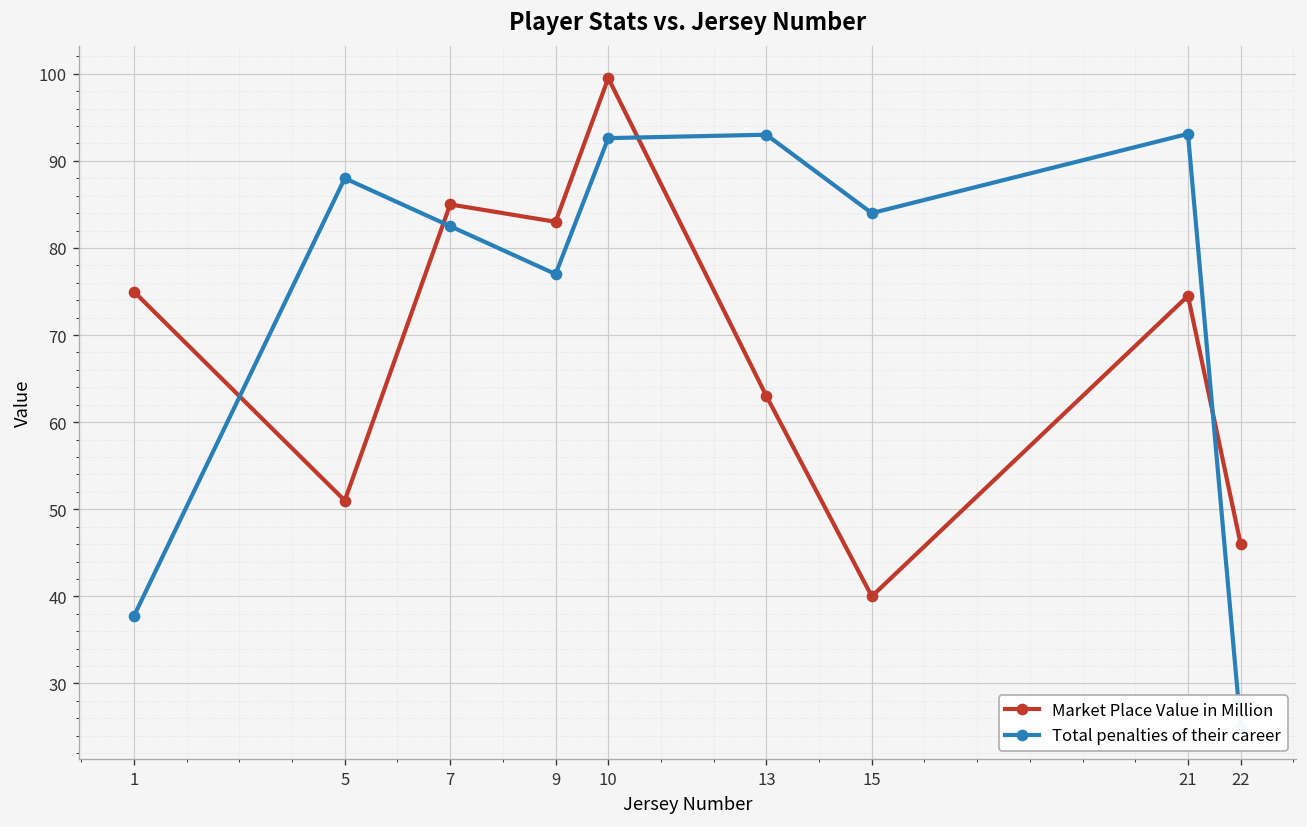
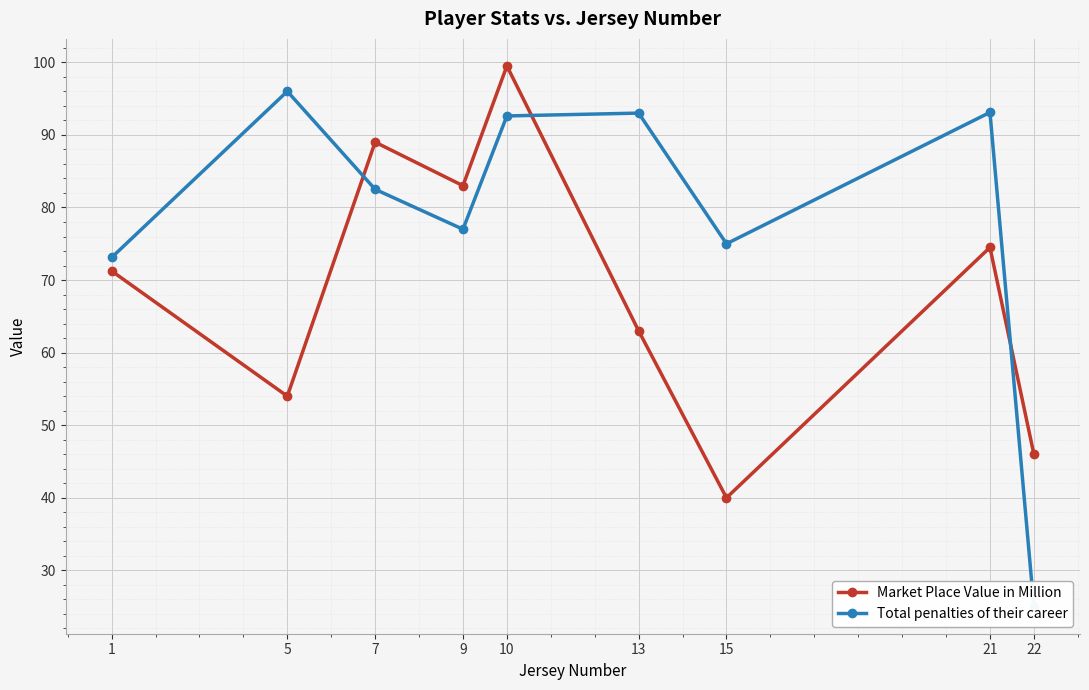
Market Place Value in Million, 1: 75 -> 71
Total penalties of their career, 1: 38 -> 73
Market Place Value in Million, 5: 51 -> 54
Total penalties of their career, 5: 88 -> 96
Market Place Value in Million, 7: 85 -> 89
Total penalties of their career, 15: 84 -> 75
